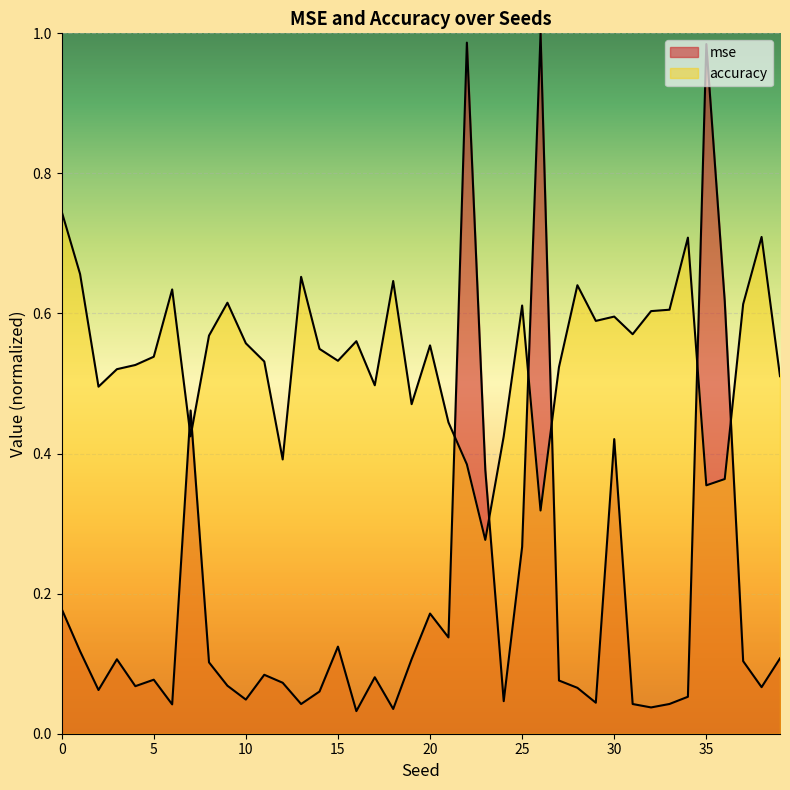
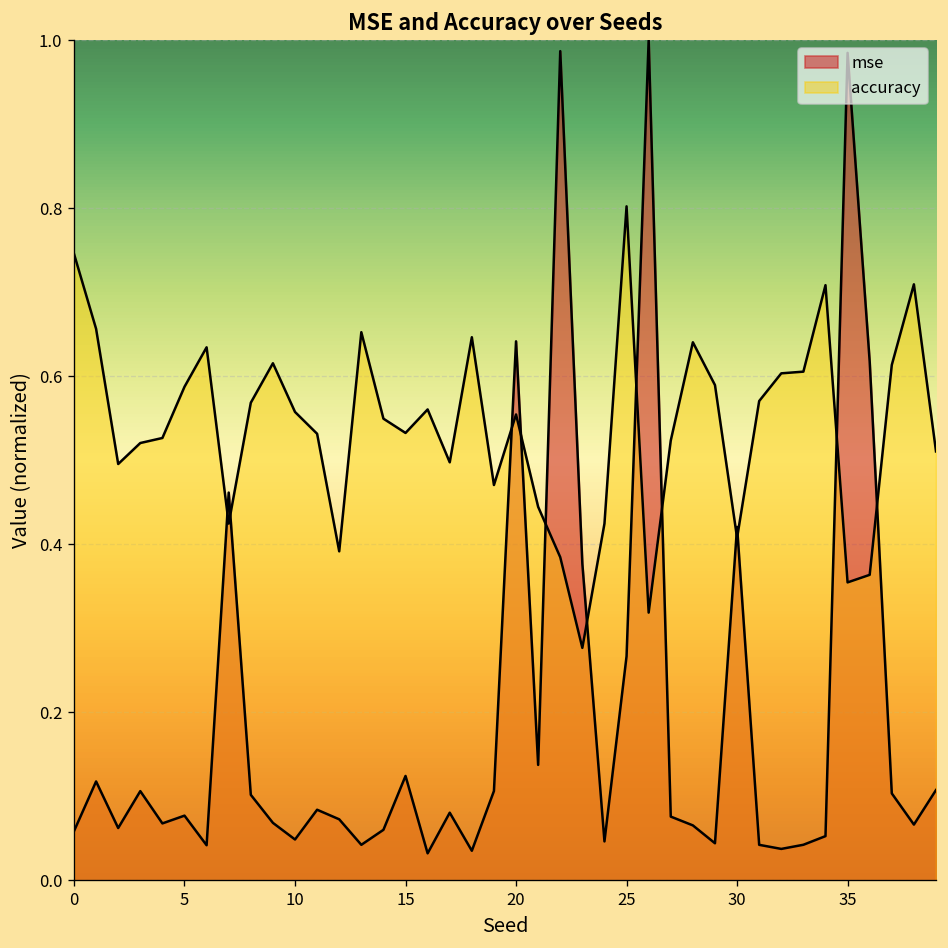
mse, 0: 0.18 -> 0.06
accuracy, 5: 0.54 -> 0.59
mse, 20: 0.17 -> 0.64
accuracy, 25: 0.61 -> 0.80
accuracy, 30: 0.60 -> 0.41
